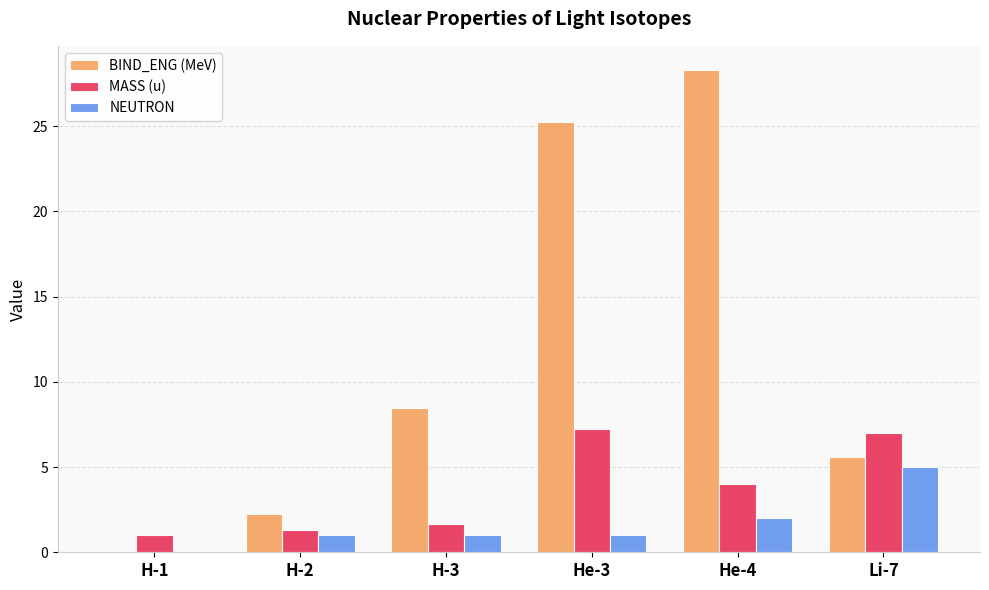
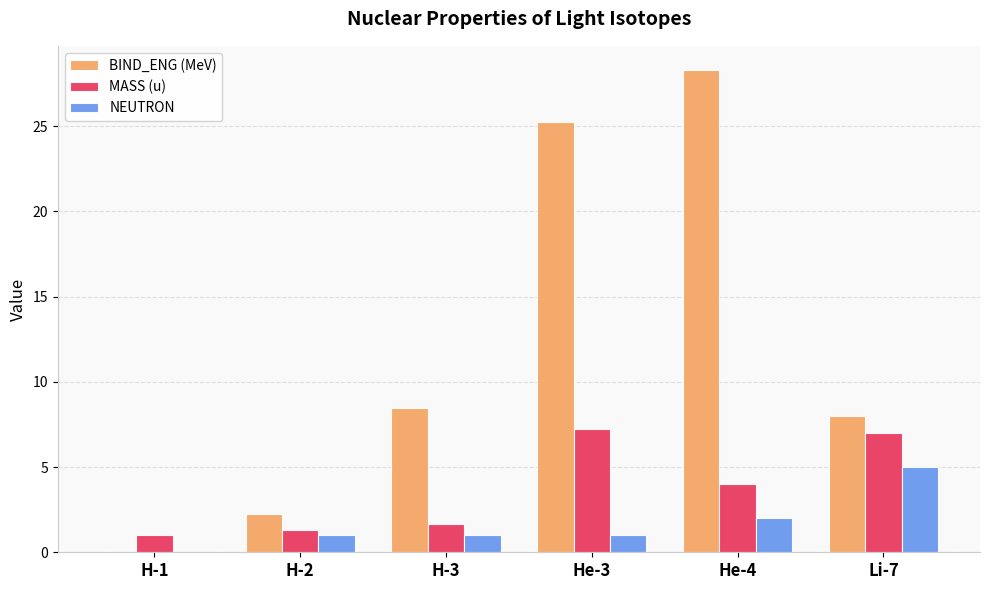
BIND_ENG (MeV), Li-7: 5.6 -> 8.0
